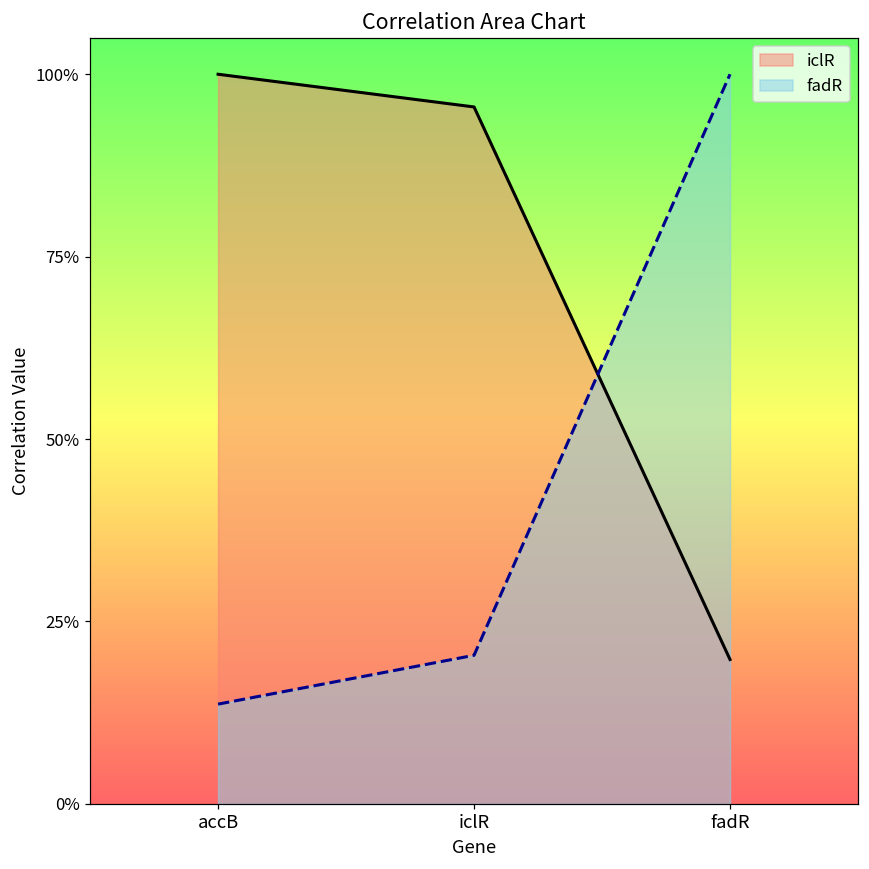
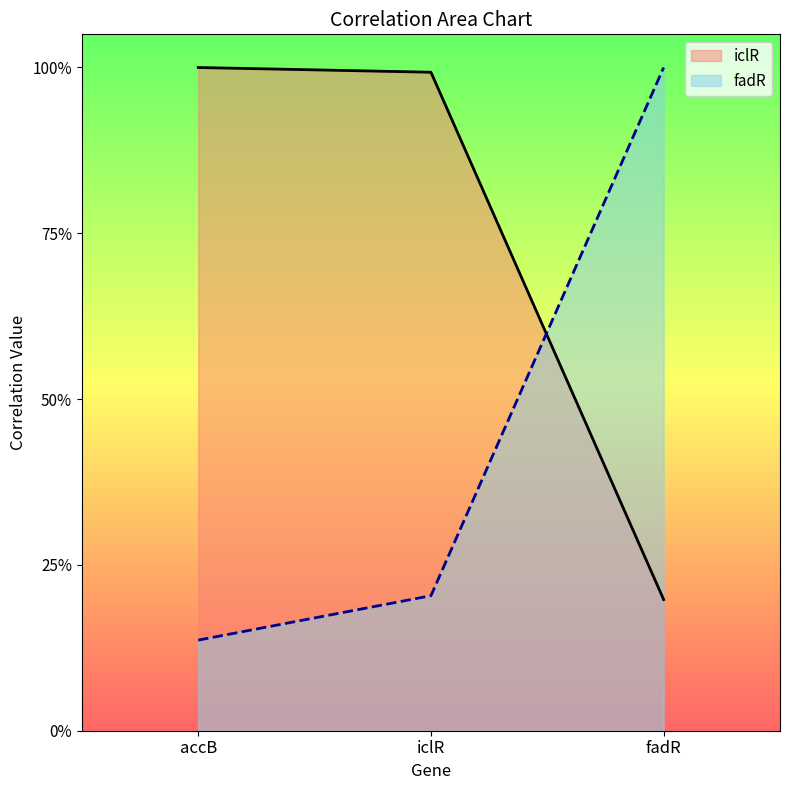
iclR, iclR: 96% -> 99%
